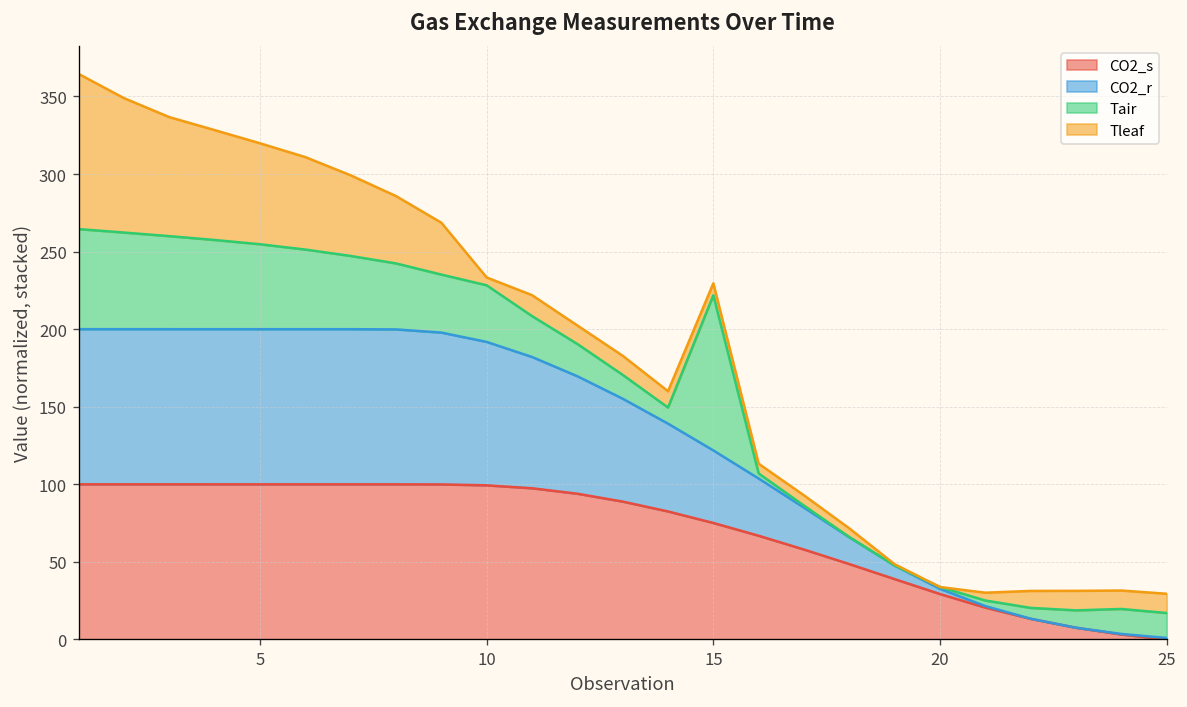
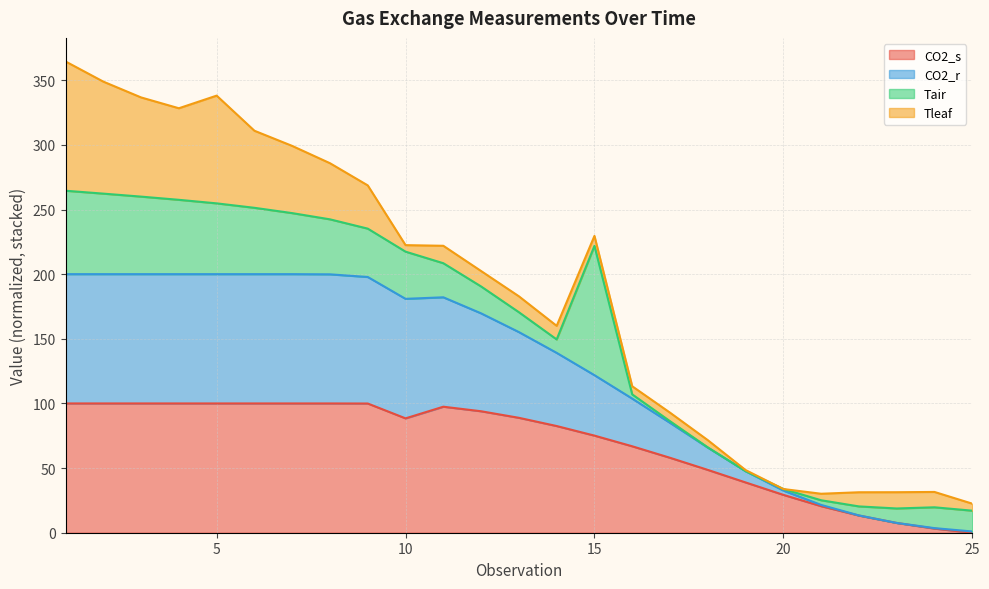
Tleaf, 5: 65 -> 83
CO2_s, 10: 99 -> 88
Tleaf, 25: 12 -> 5
